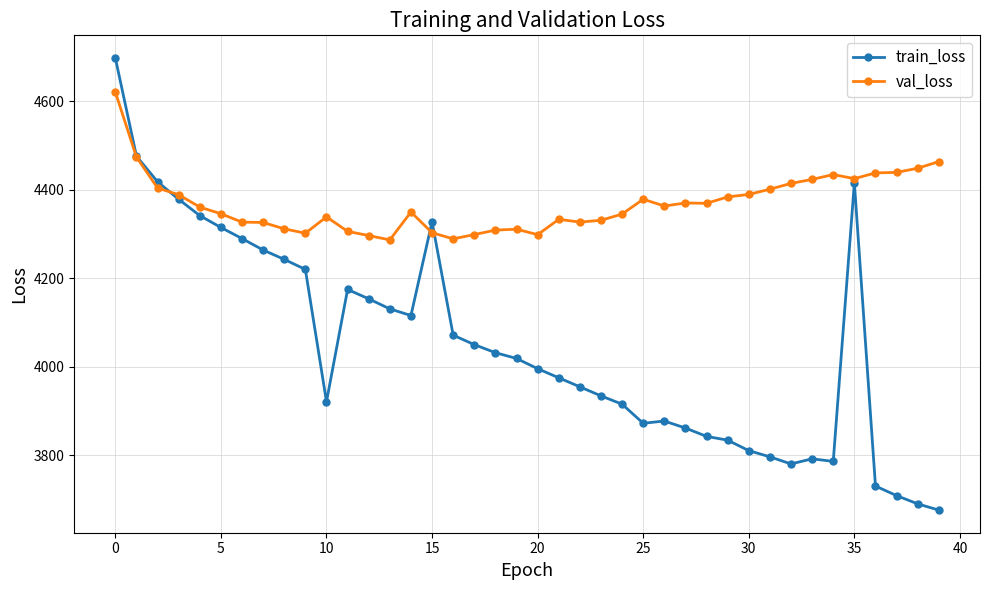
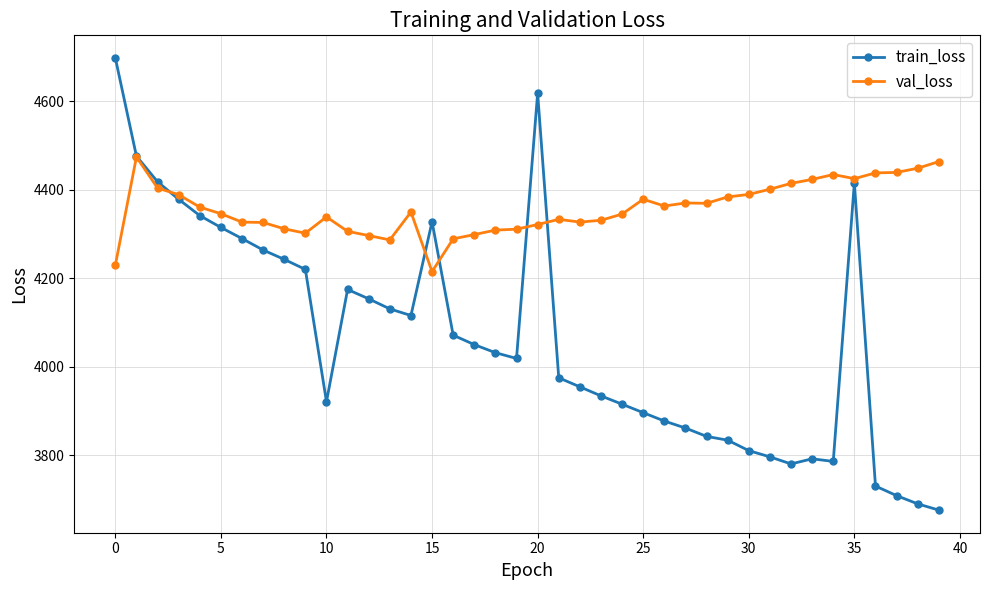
val_loss, 0: 4620 -> 4230
val_loss, 15: 4300 -> 4220
train_loss, 20: 4000 -> 4620
val_loss, 20: 4300 -> 4320
train_loss, 25: 3870 -> 3900
